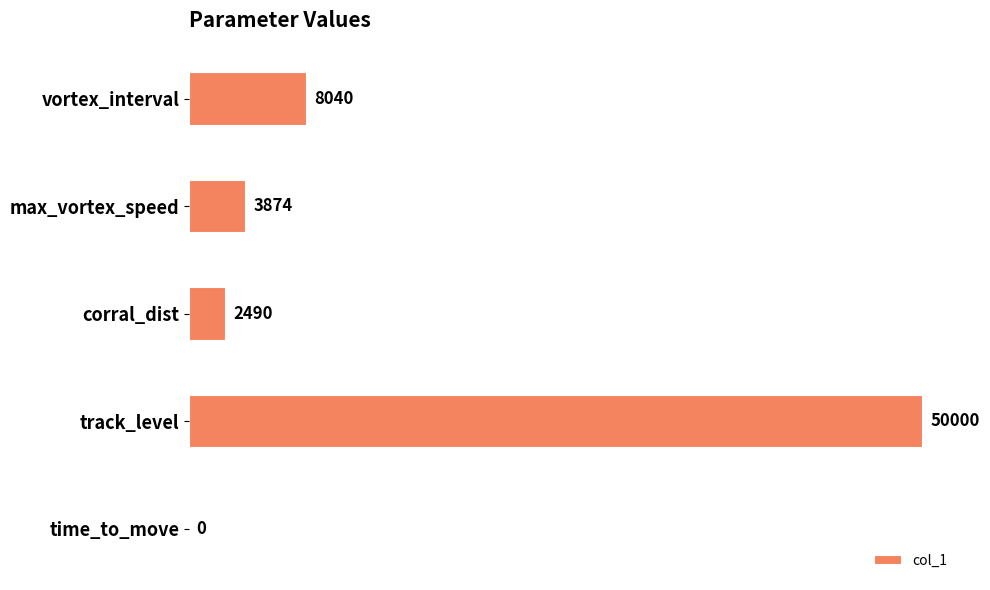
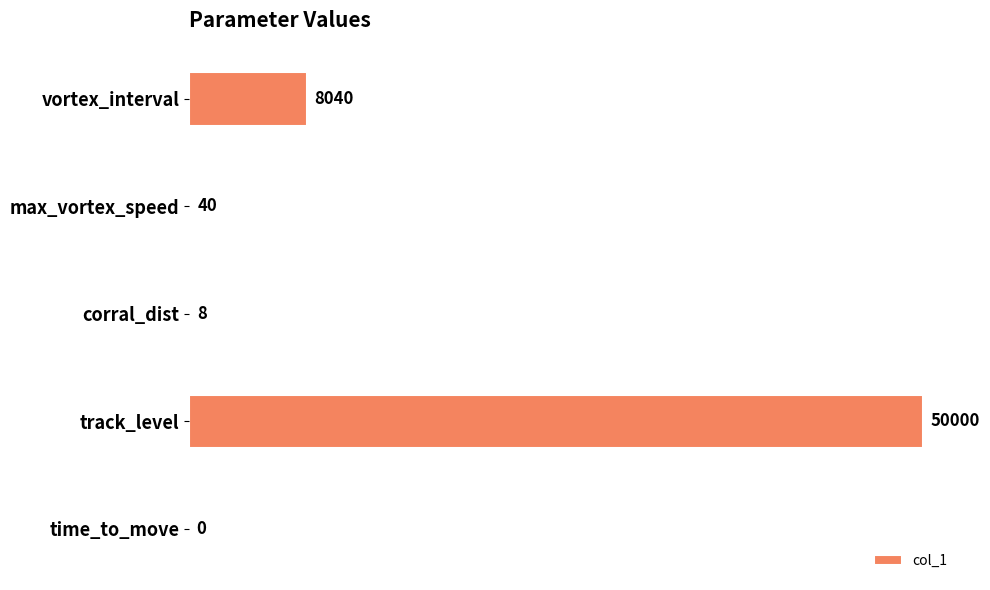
max_vortex_speed: 3874 -> 40
corral_dist: 2490 -> 8
